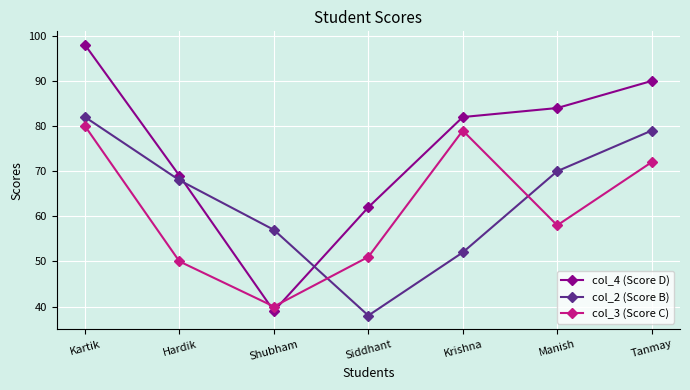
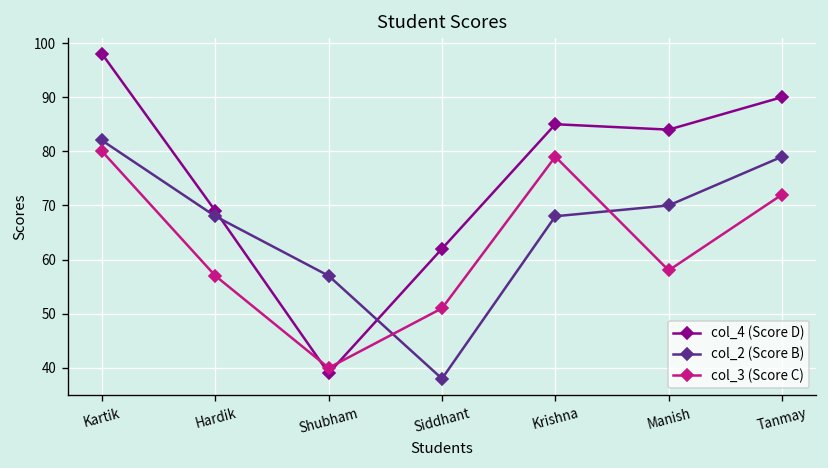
col_3 (Score C), Hardik: 50 -> 57
col_4 (Score D), Krishna: 82 -> 85
col_2 (Score B), Krishna: 52 -> 68
